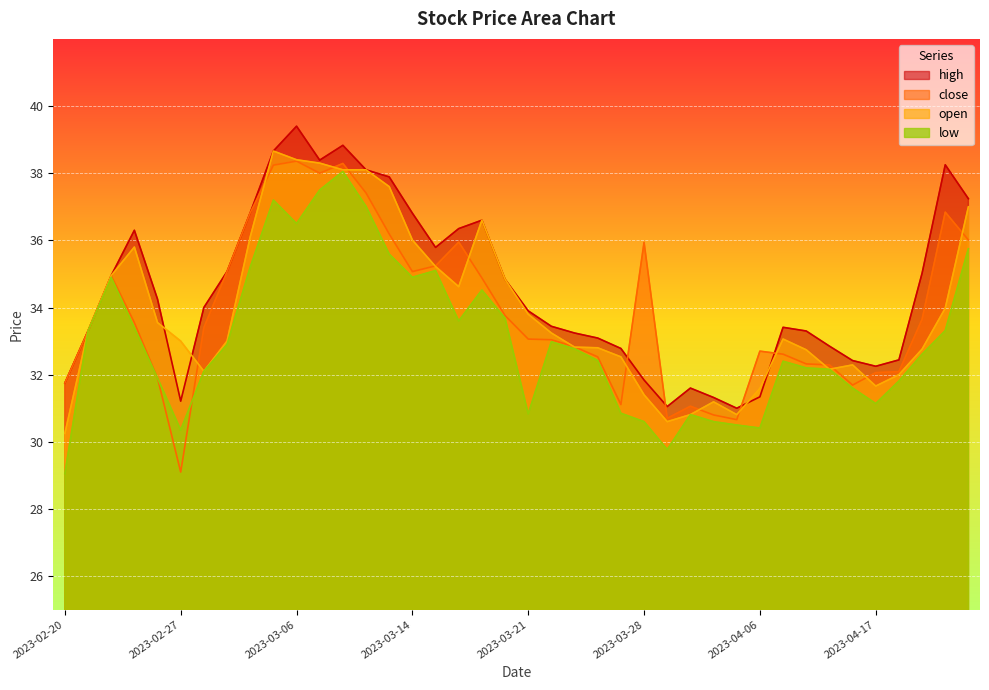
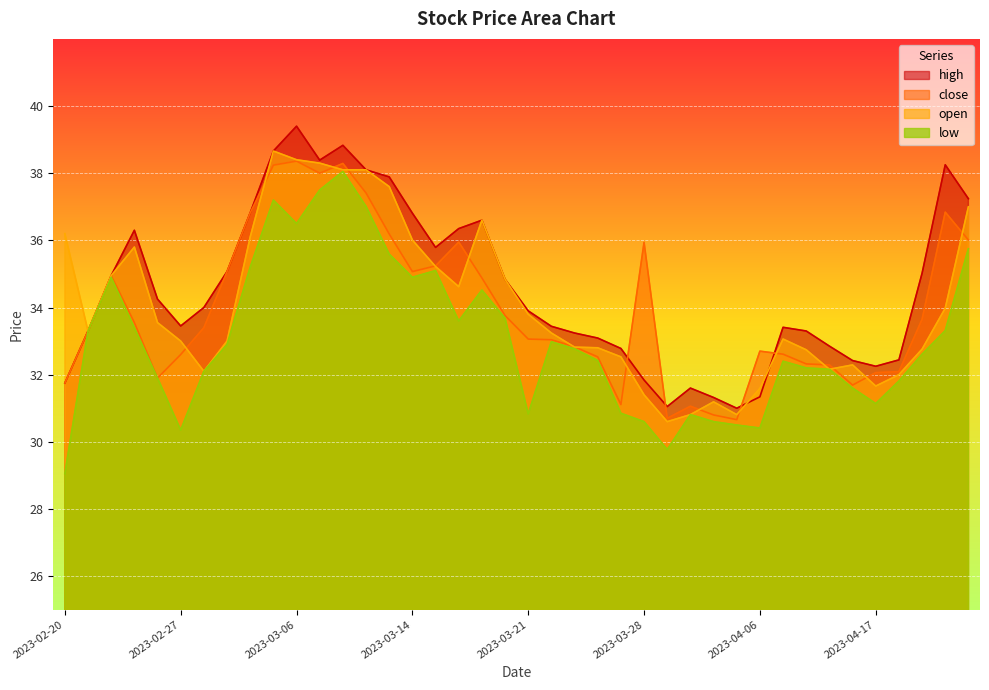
open, 2023-02-20: 30.3 -> 36.2
high, 2023-02-27: 31.2 -> 33.5
close, 2023-02-27: 29.1 -> 32.6
